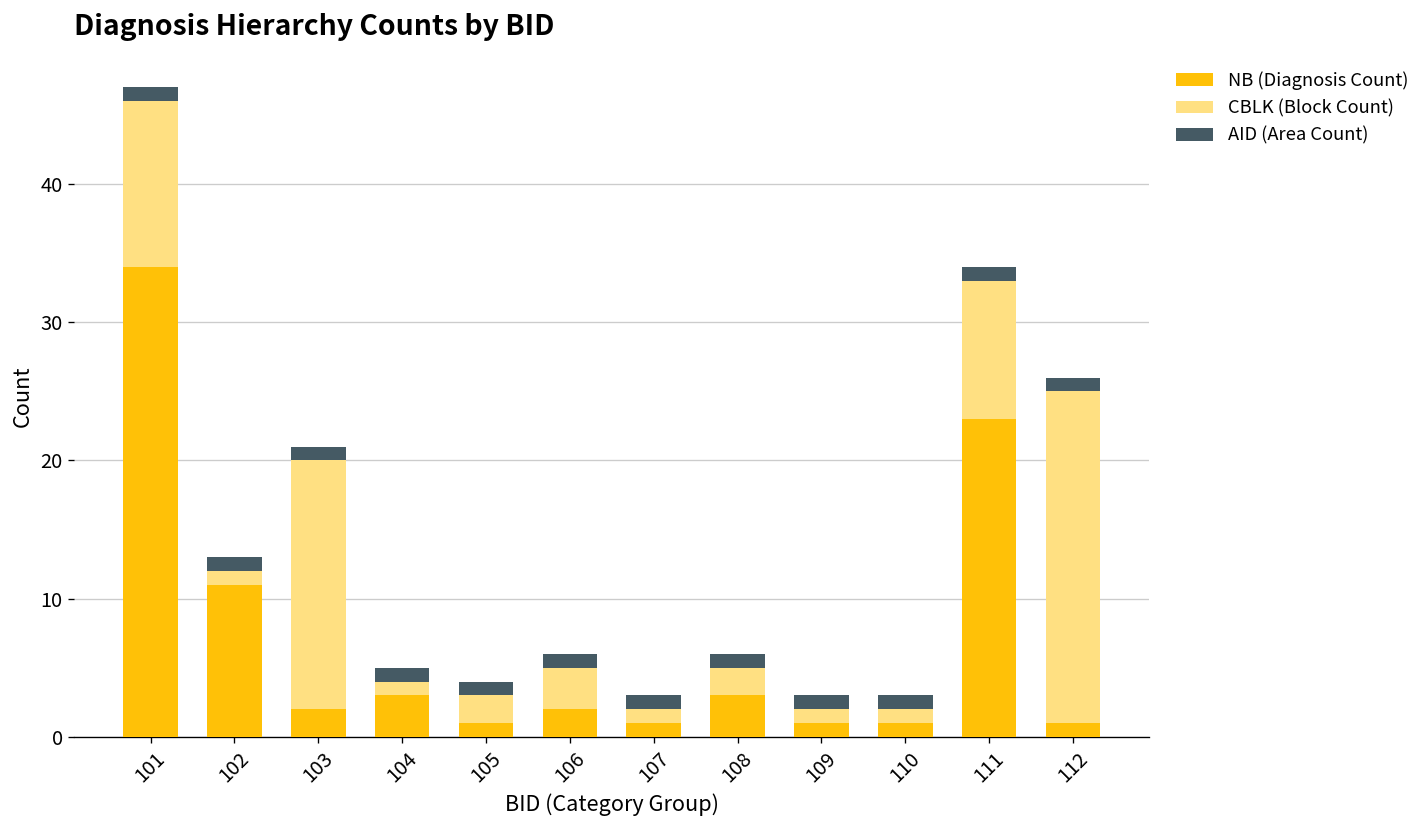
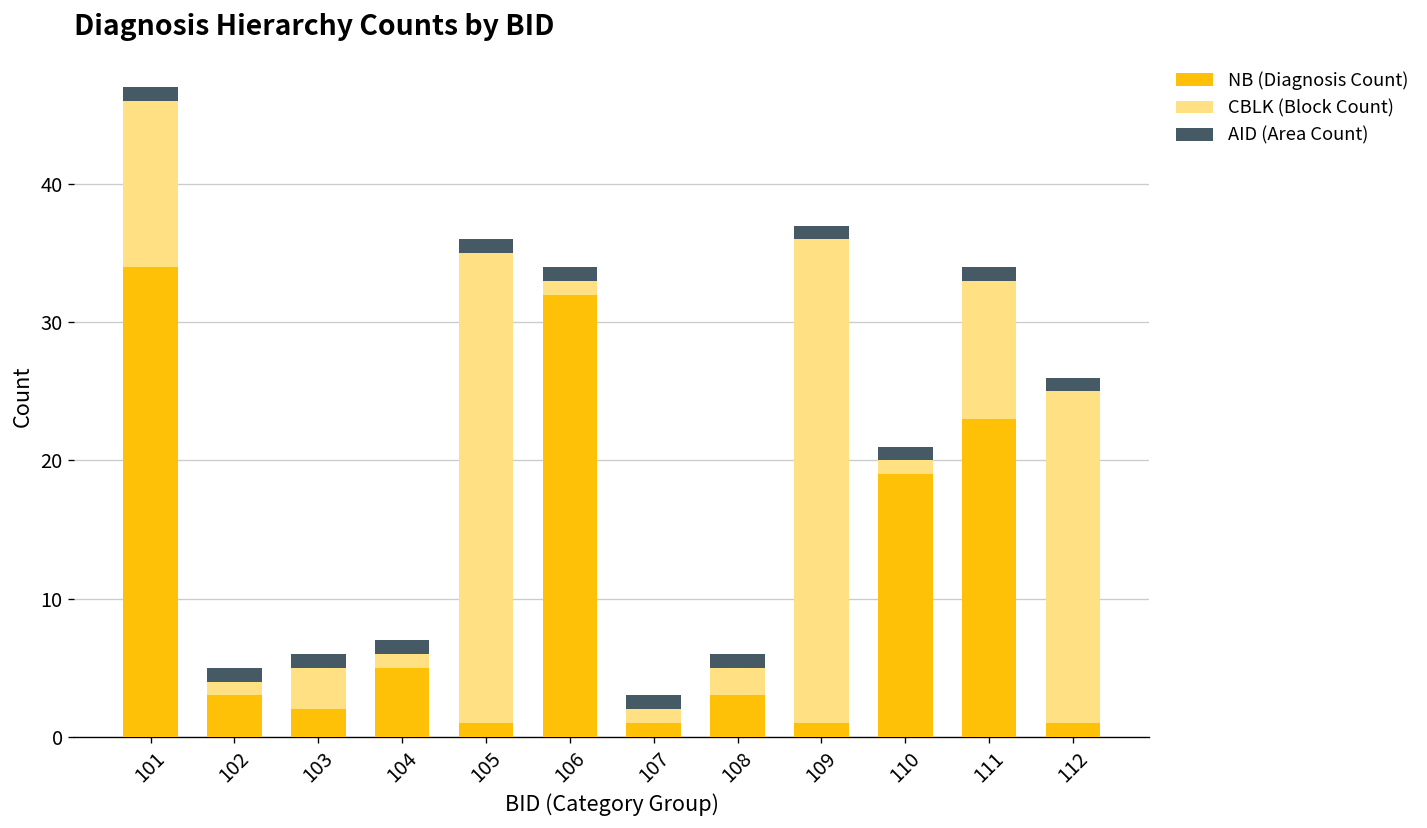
NB (Diagnosis Count), 102: 11 -> 3
CBLK (Block Count), 103: 18 -> 3
NB (Diagnosis Count), 104: 3 -> 5
CBLK (Block Count), 105: 2 -> 34
NB (Diagnosis Count), 106: 2 -> 32
CBLK (Block Count), 106: 3 -> 1
CBLK (Block Count), 109: 1 -> 35
NB (Diagnosis Count), 110: 1 -> 19
